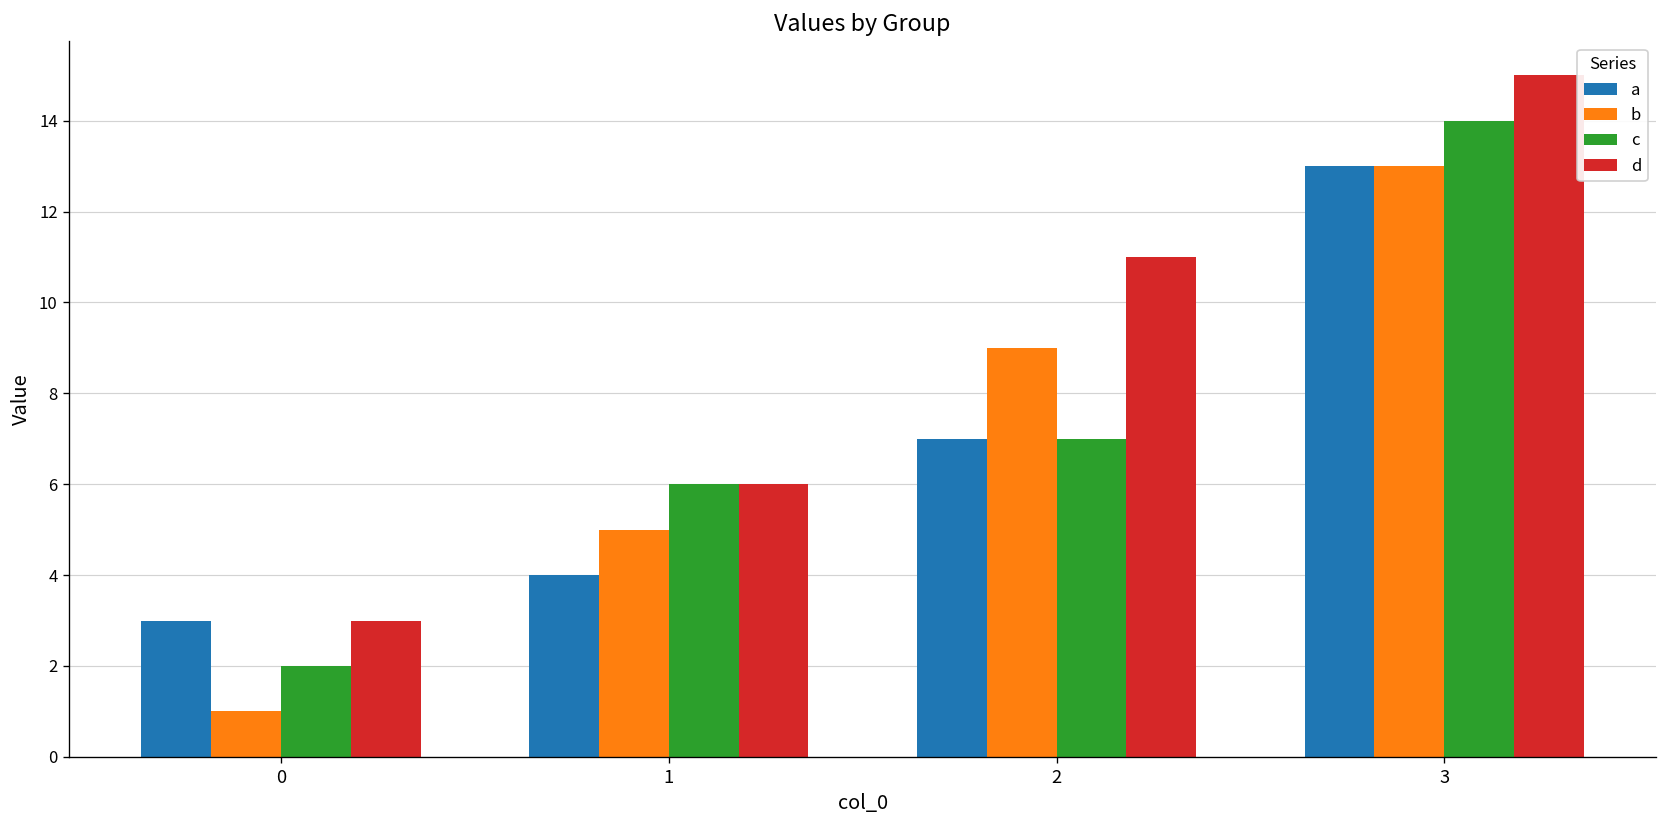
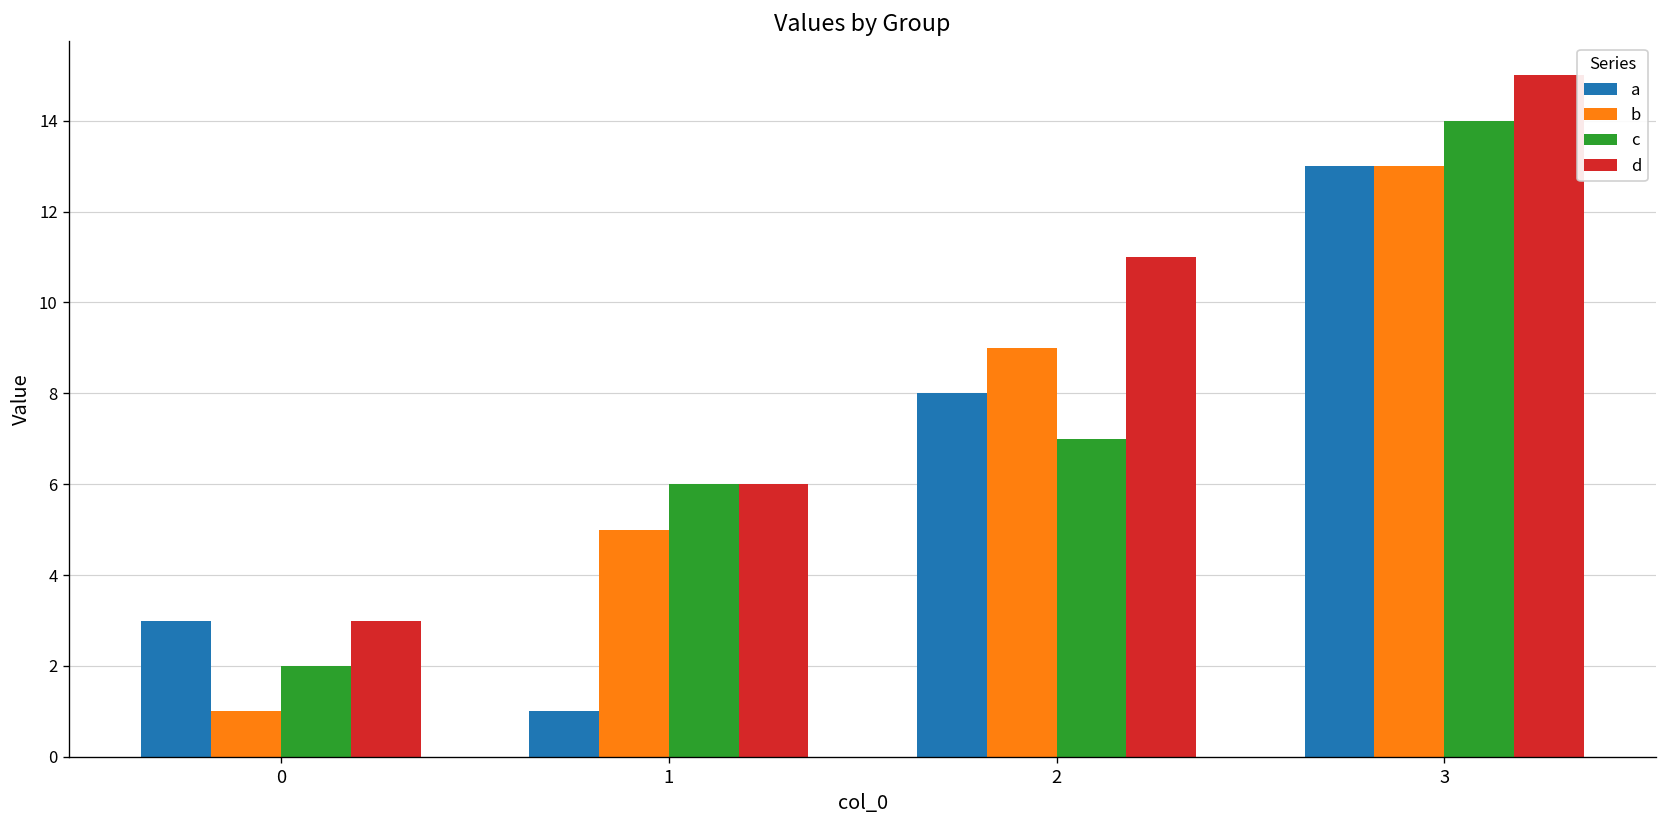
a, 1: 4 -> 1
a, 2: 7 -> 8
